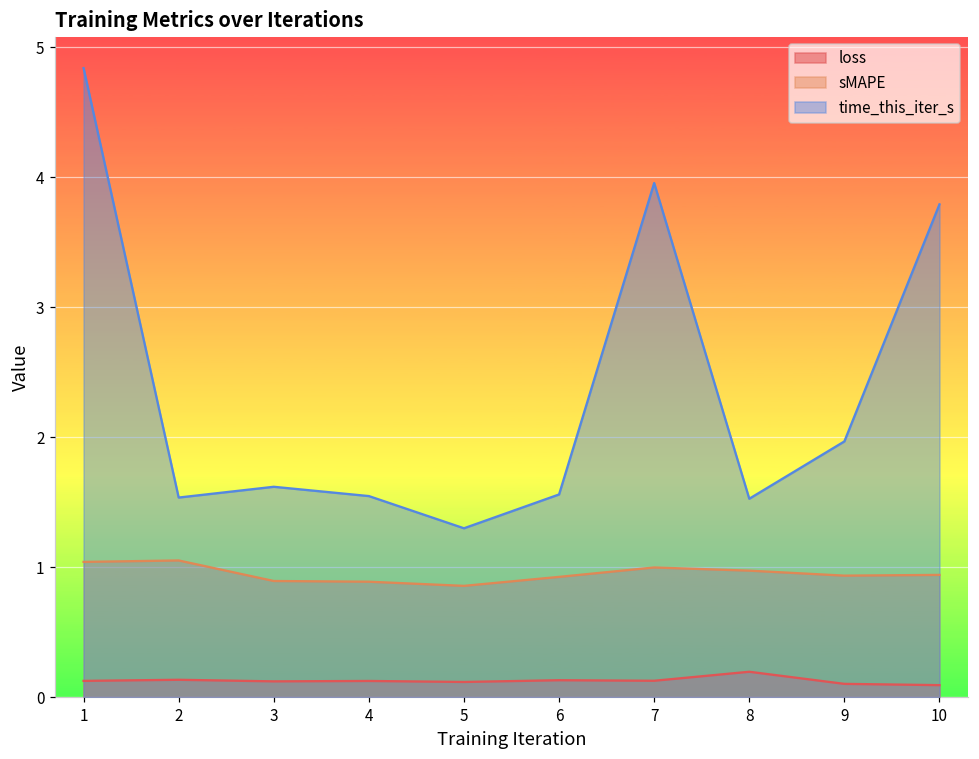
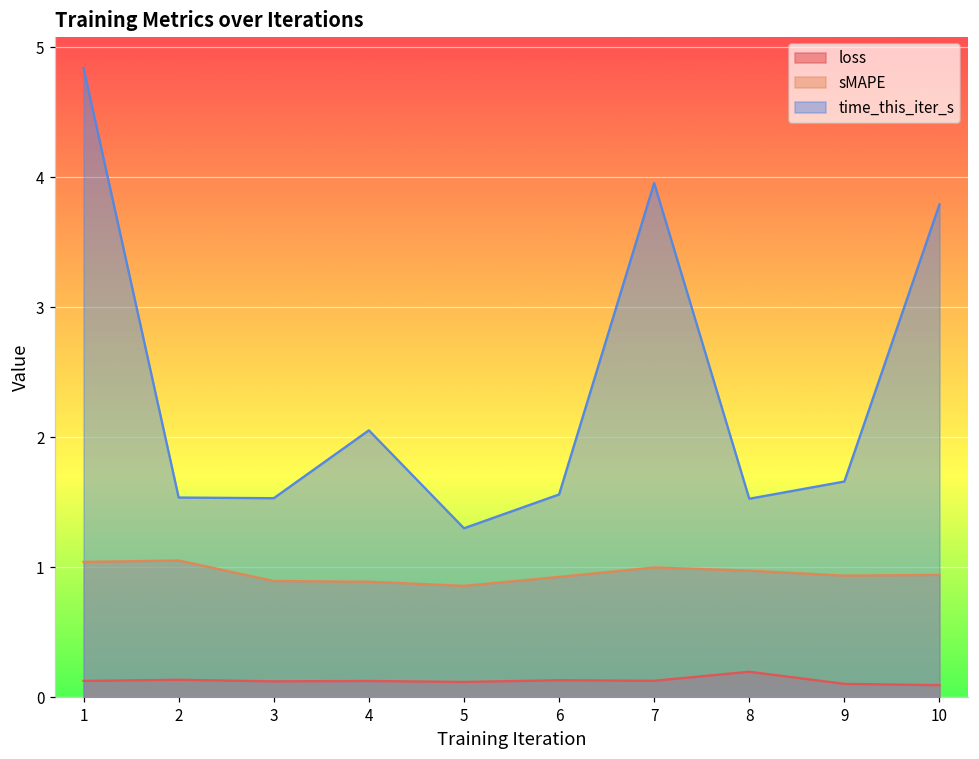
time_this_iter_s, 3: 1.62 -> 1.53
time_this_iter_s, 4: 1.55 -> 2.05
time_this_iter_s, 9: 1.97 -> 1.66
